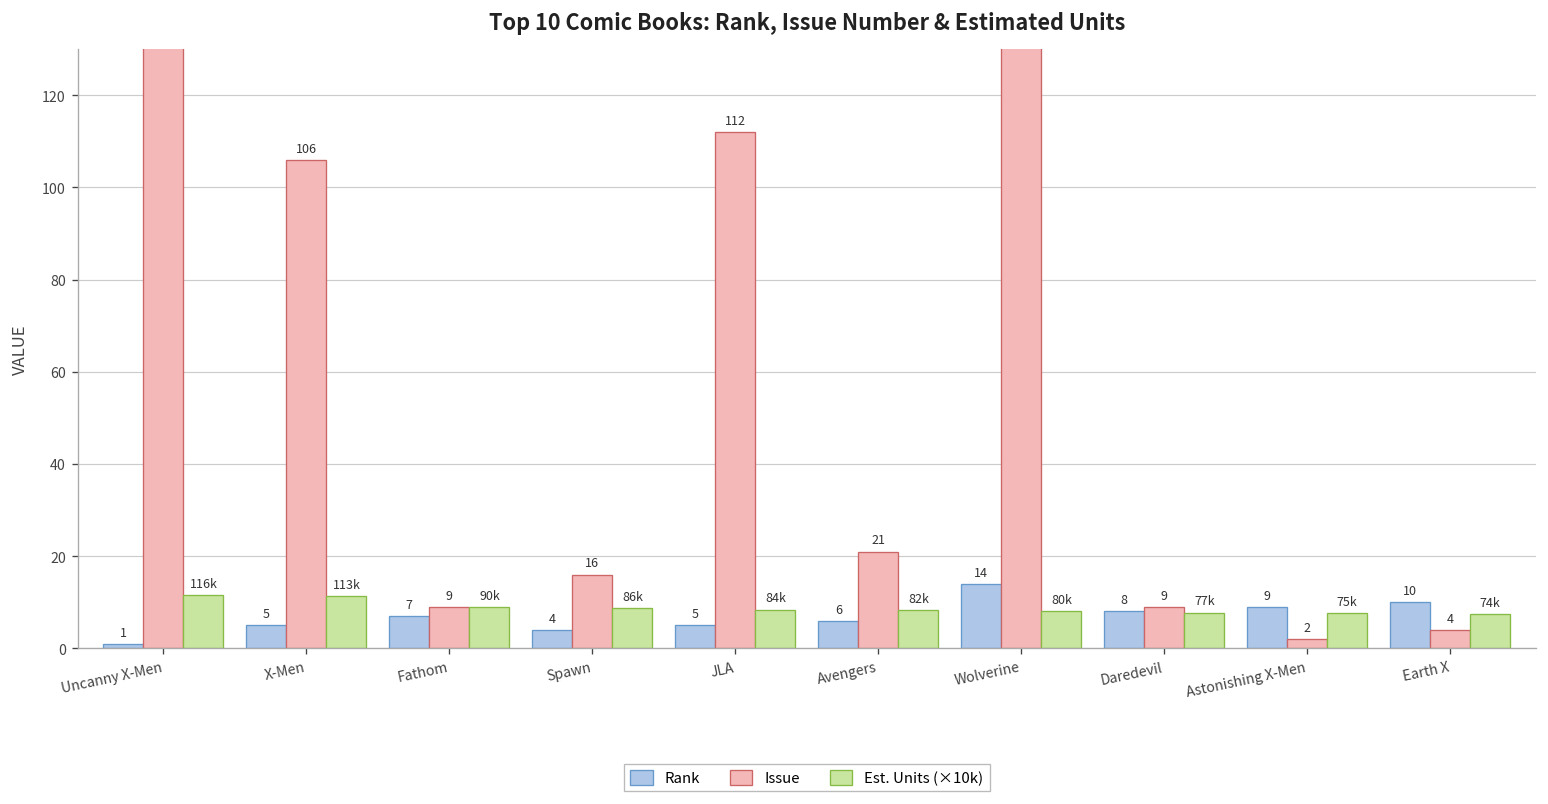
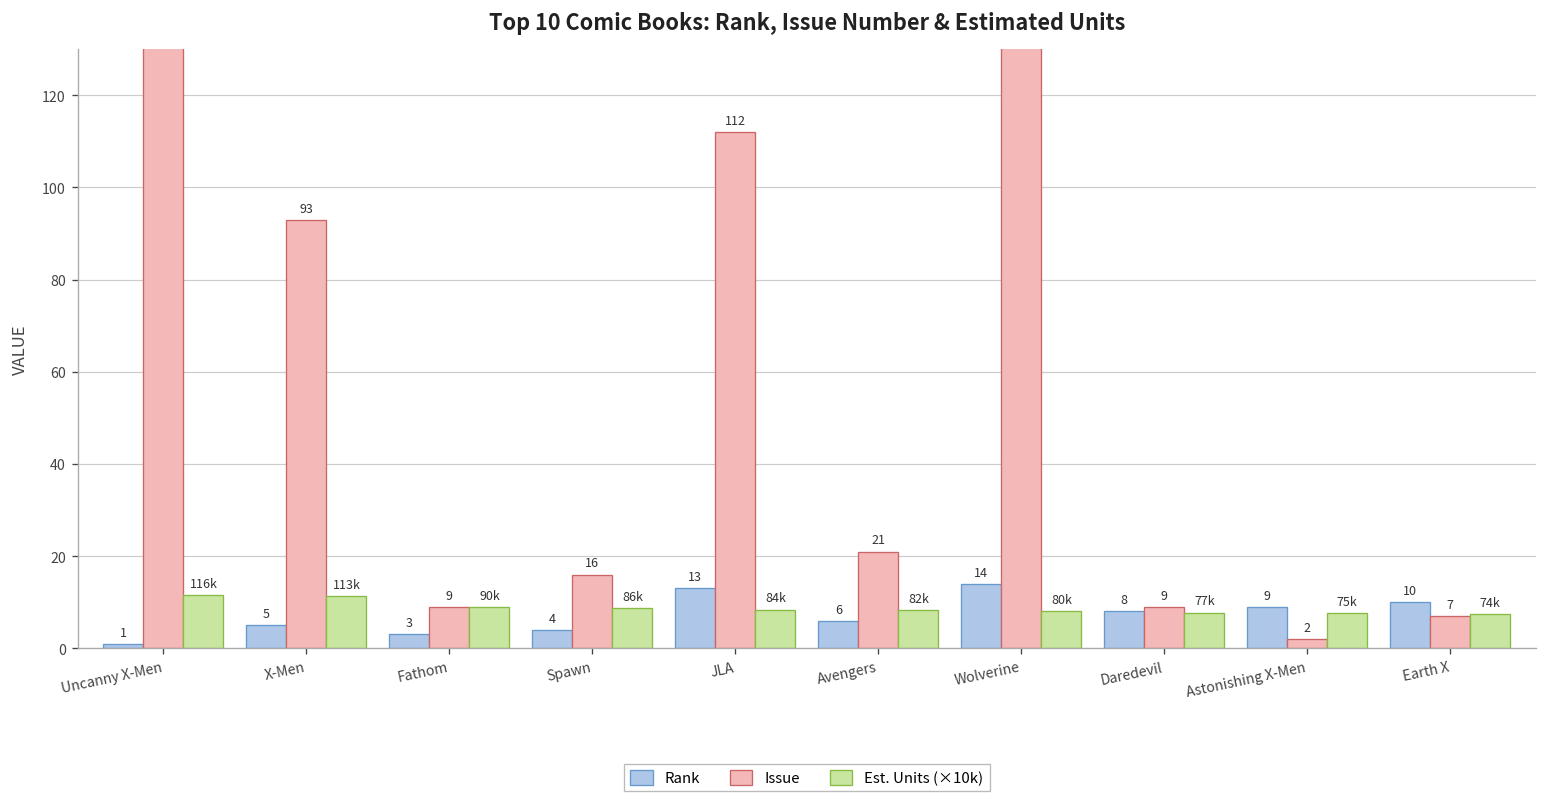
Issue, X-Men: 106 -> 93
Rank, Fathom: 7 -> 3
Rank, JLA: 5 -> 13
Issue, Earth X: 4 -> 7
